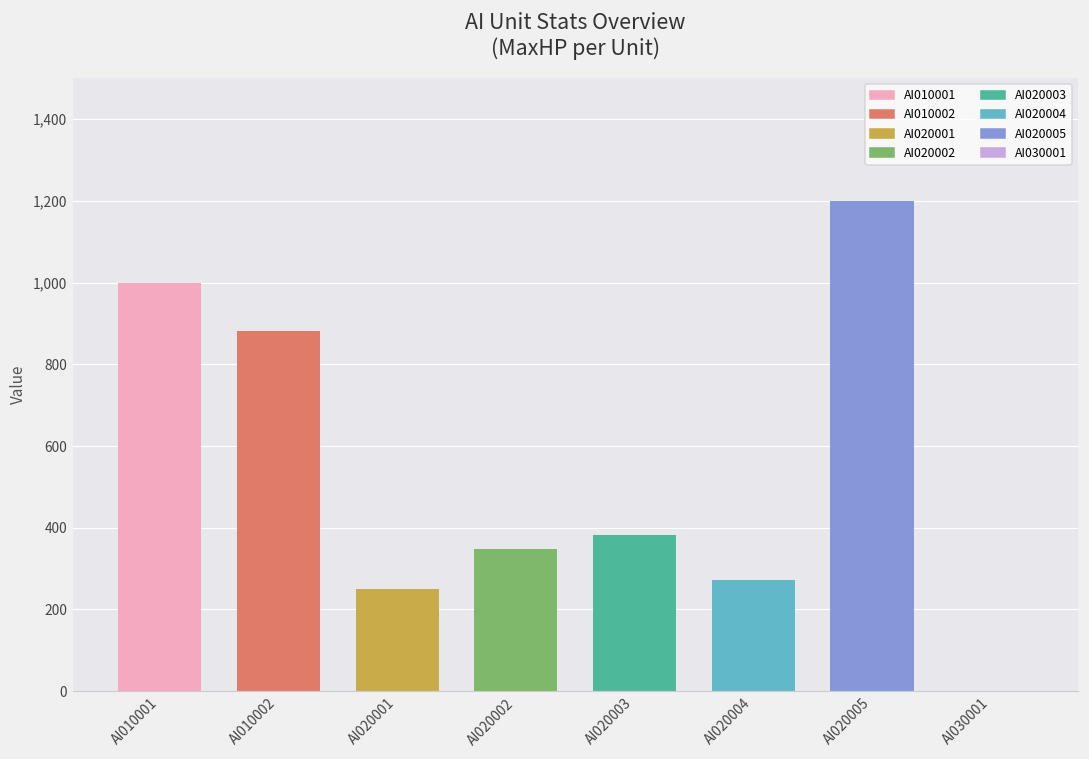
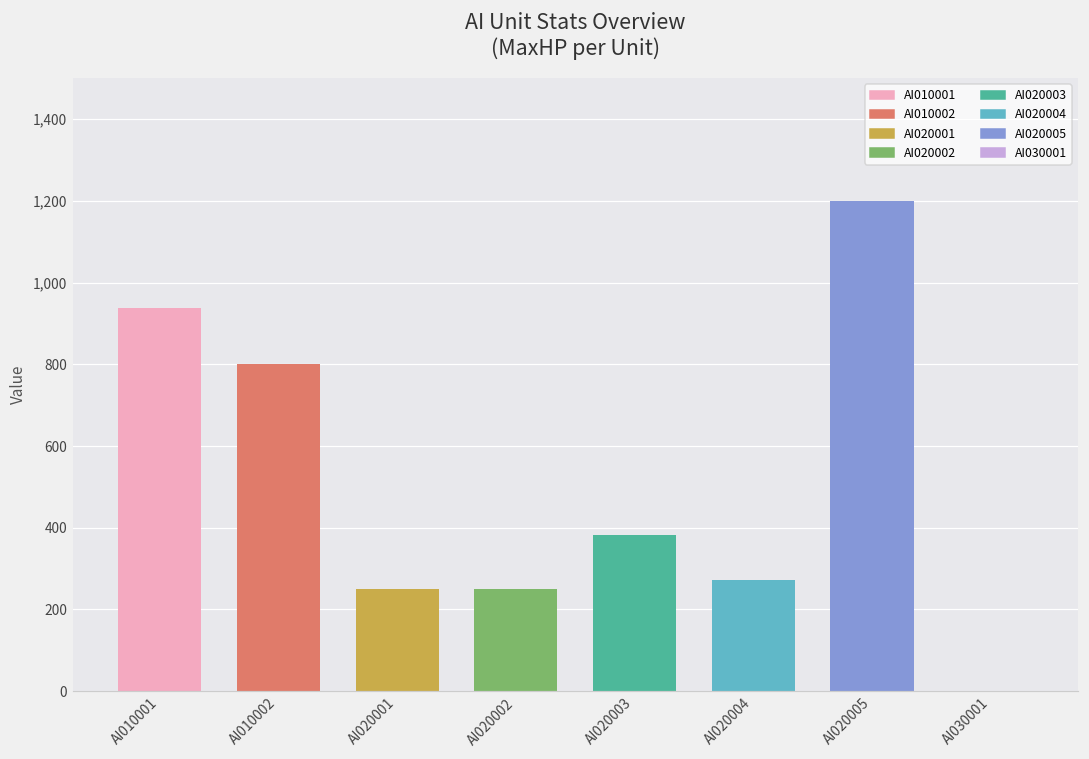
AI010001: 1,000 -> 940
AI010002: 880 -> 800
AI020002: 350 -> 250
